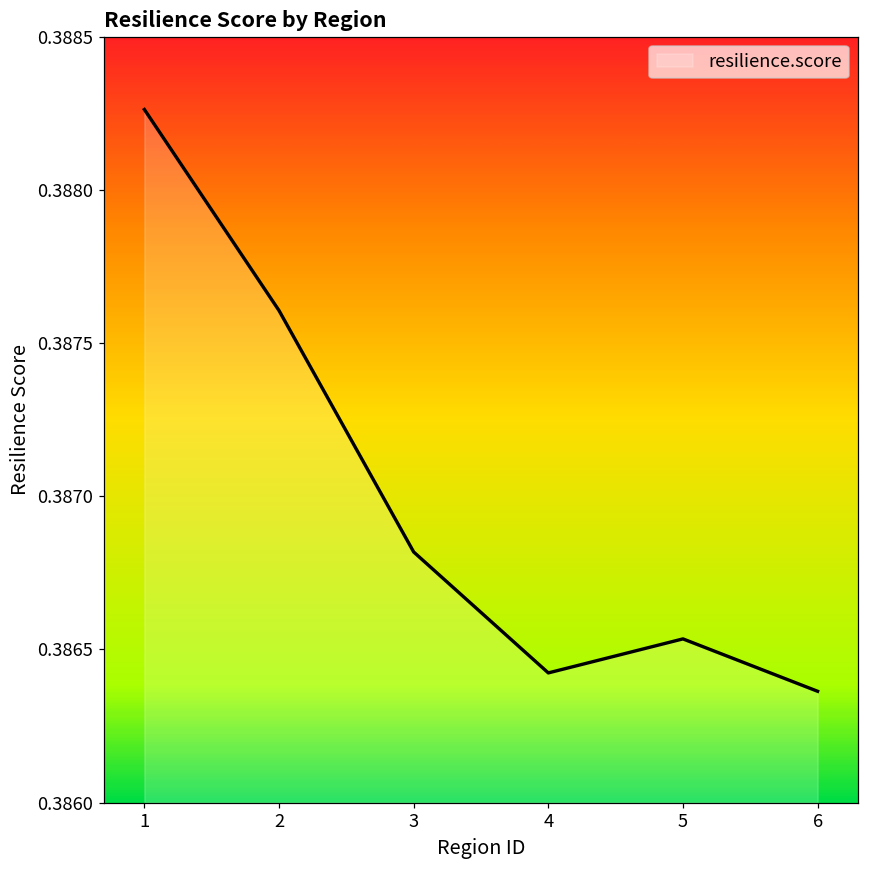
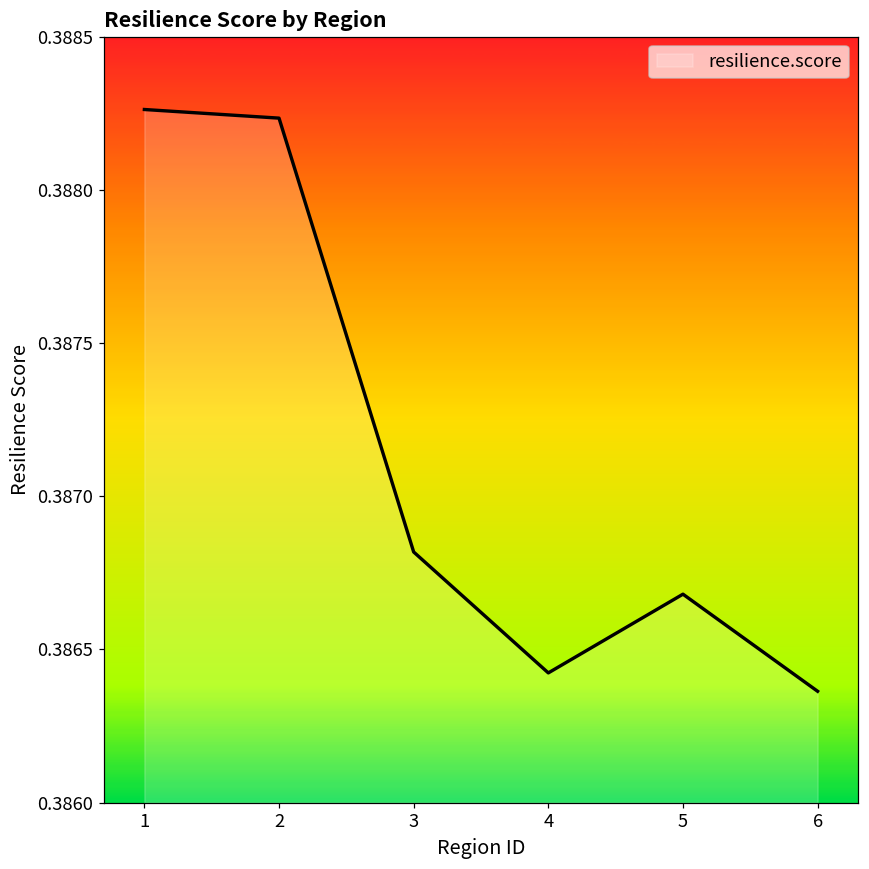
2: 0.38761 -> 0.38823
5: 0.38653 -> 0.38668
